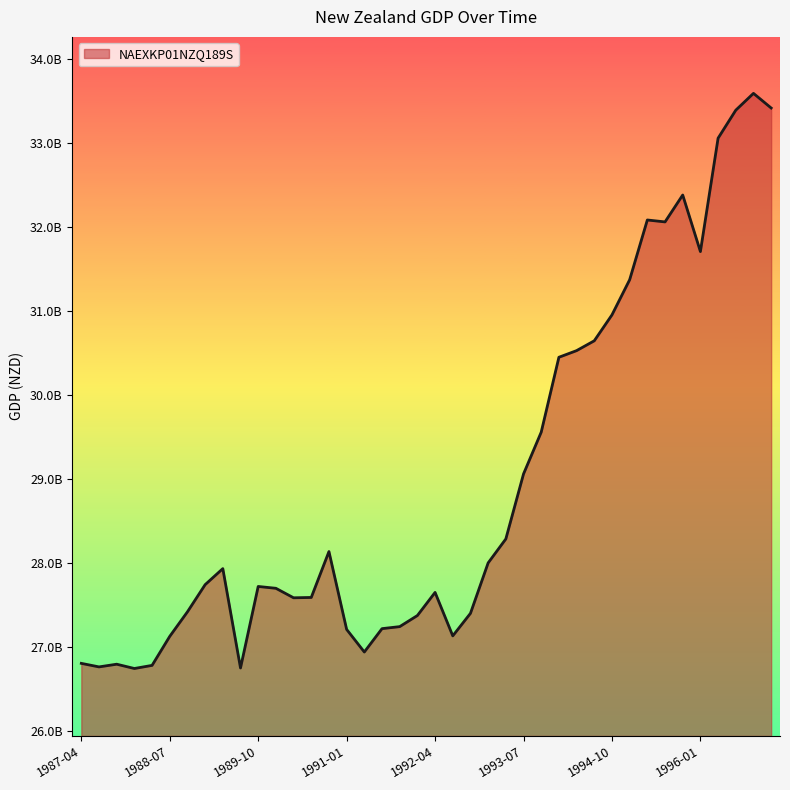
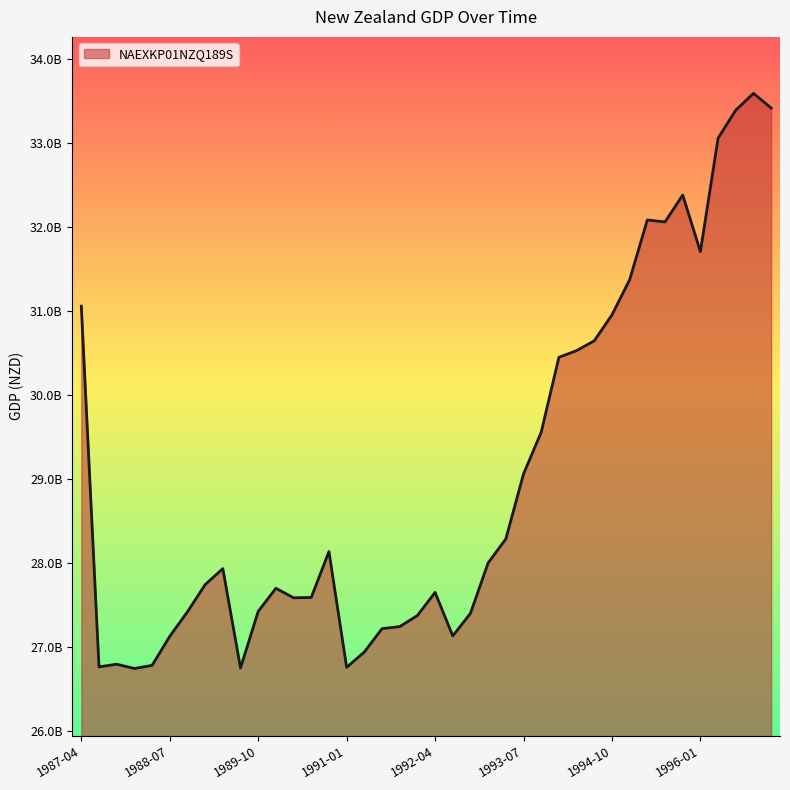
1987-04: 26800000000 -> 31100000000
1989-10: 27700000000 -> 27400000000
1991-01: 27200000000 -> 26800000000
